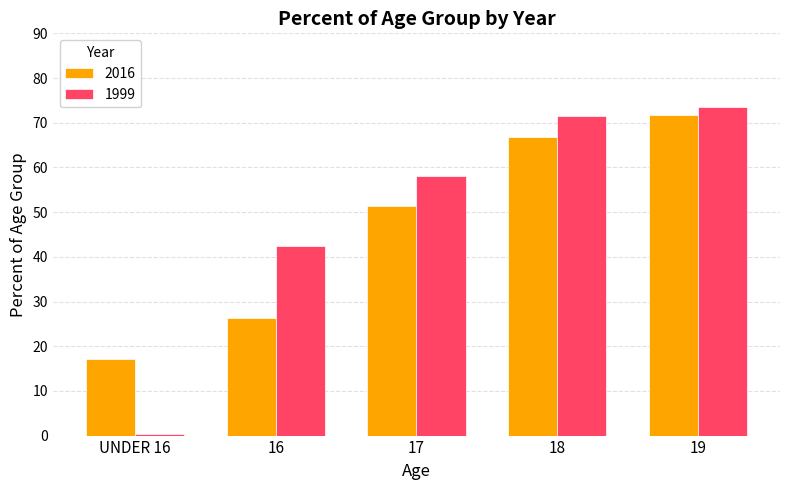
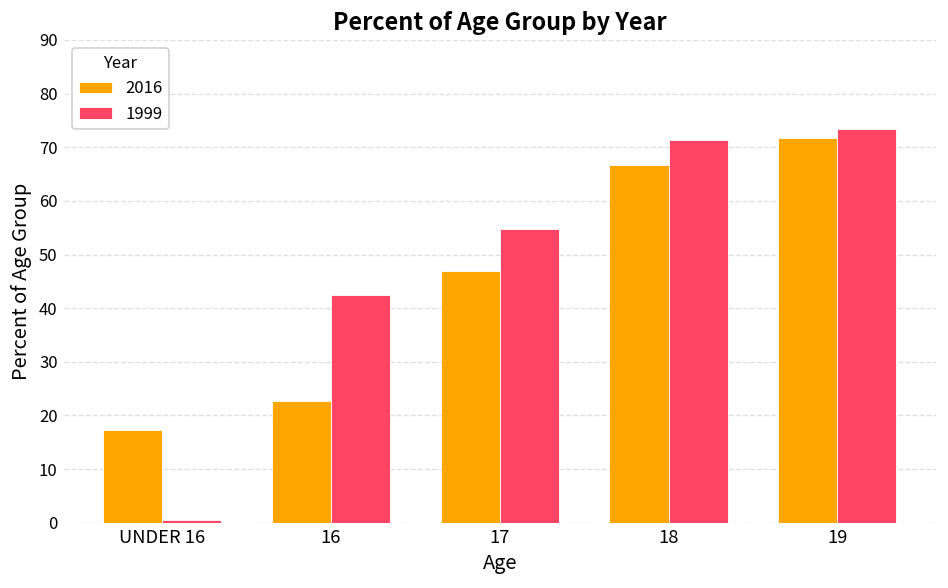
2016, 16: 26 -> 23
2016, 17: 51 -> 47
1999, 17: 58 -> 55
